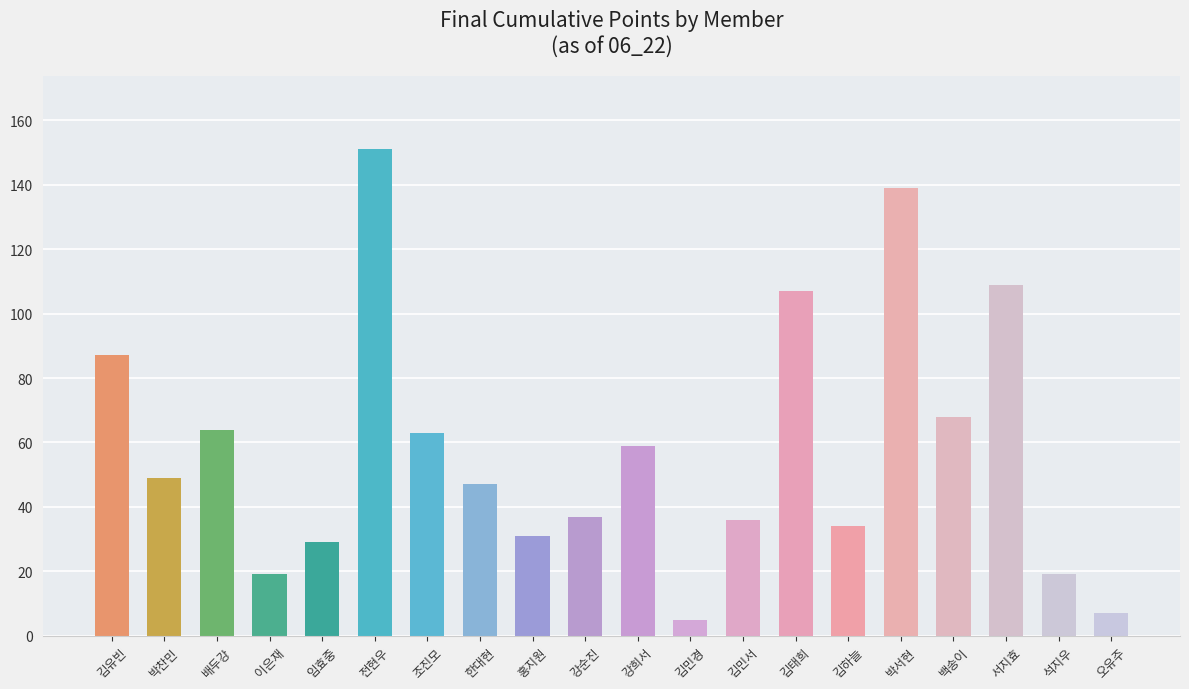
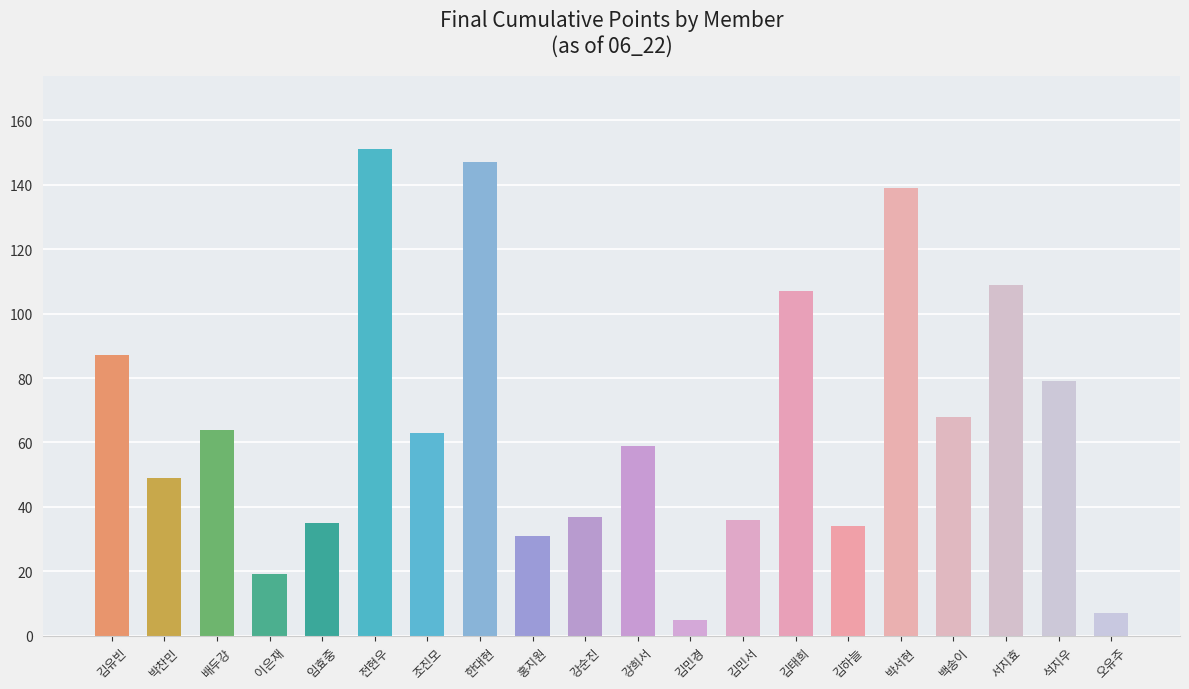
임효중: 29 -> 35
한대현: 47 -> 147
석지우: 19 -> 79
